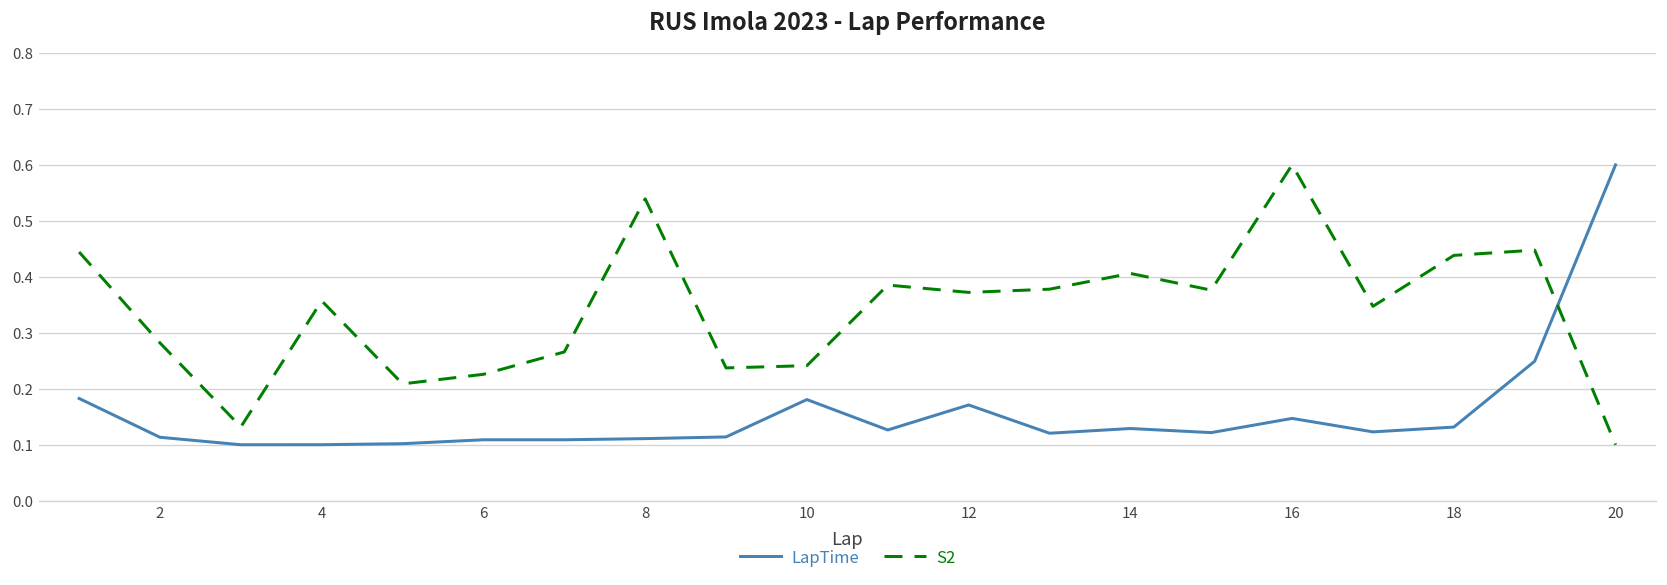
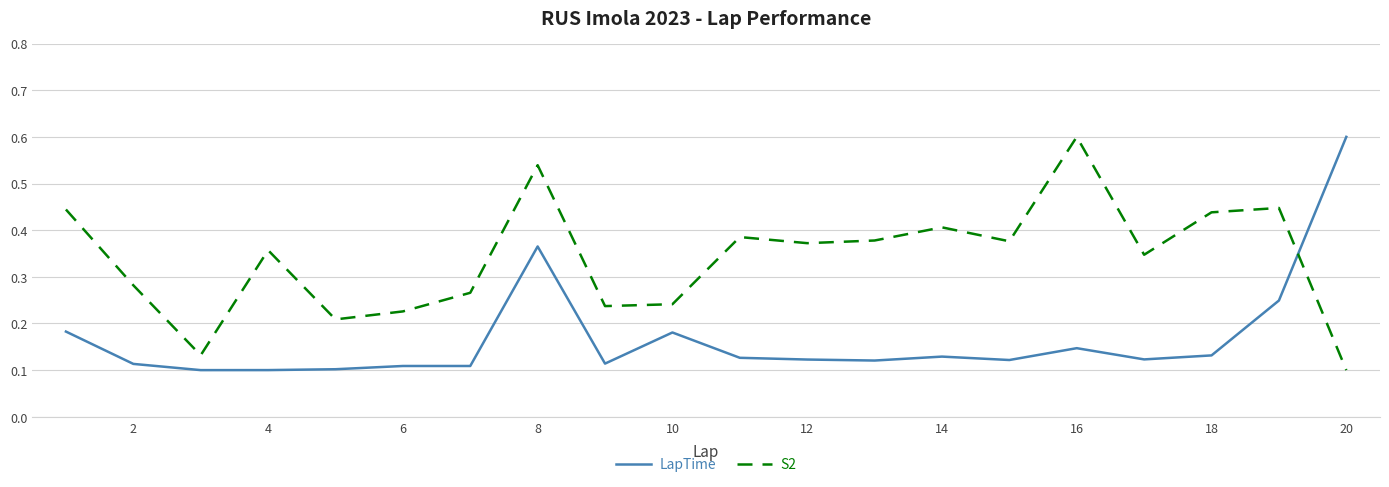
LapTime, 8: 0.11 -> 0.37
LapTime, 12: 0.17 -> 0.12
